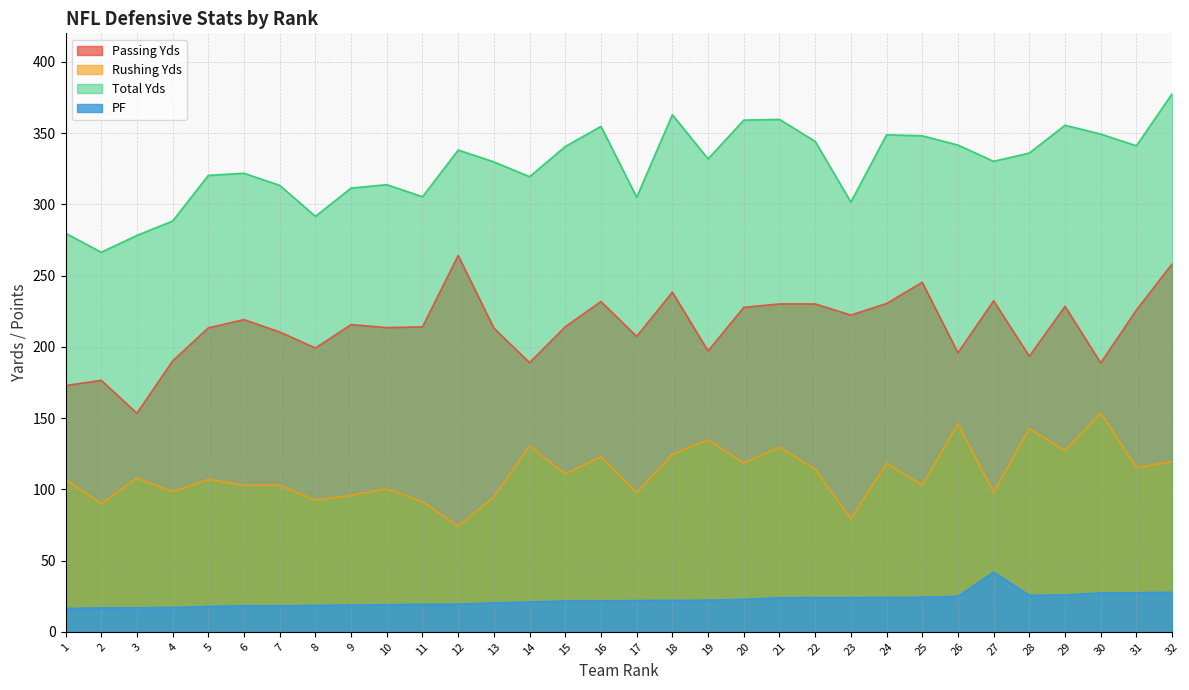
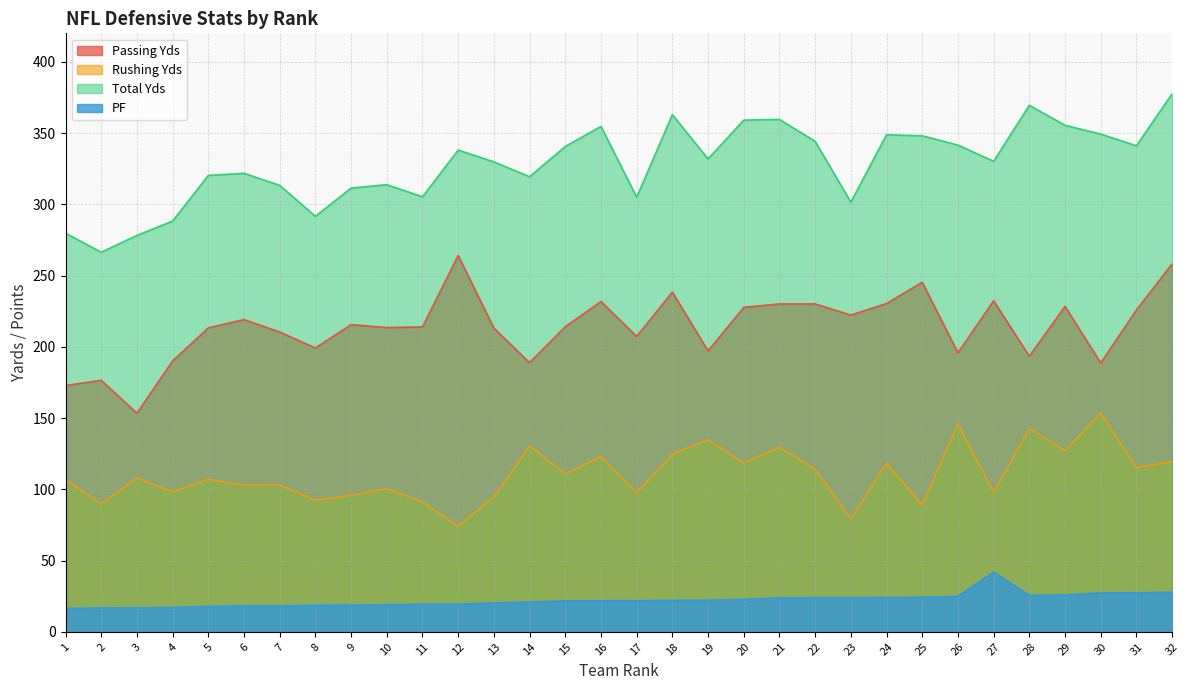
Rushing Yds, 25: 103 -> 89
Total Yds, 28: 336 -> 370
